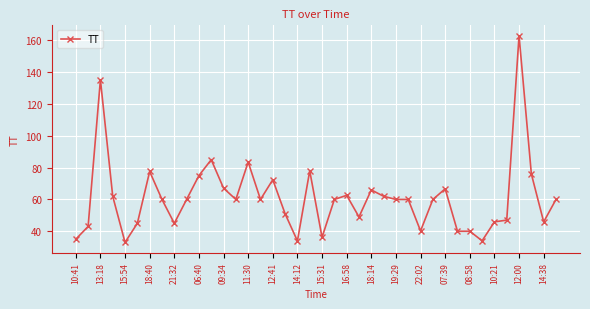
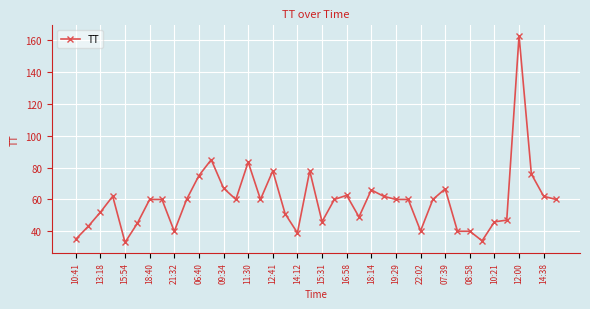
13:18: 135 -> 52
18:40: 78 -> 60
21:32: 45 -> 40
12:41: 72 -> 78
14:12: 34 -> 39
15:31: 36 -> 46
14:38: 46 -> 62
